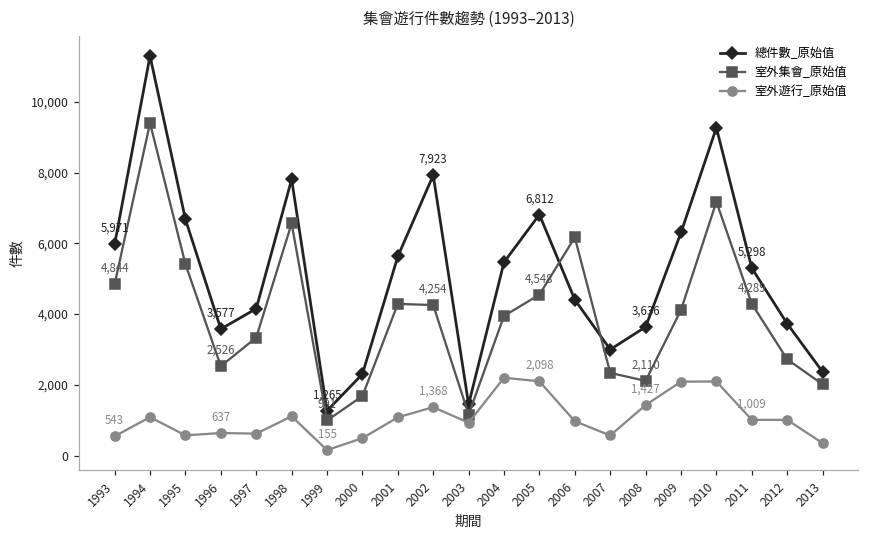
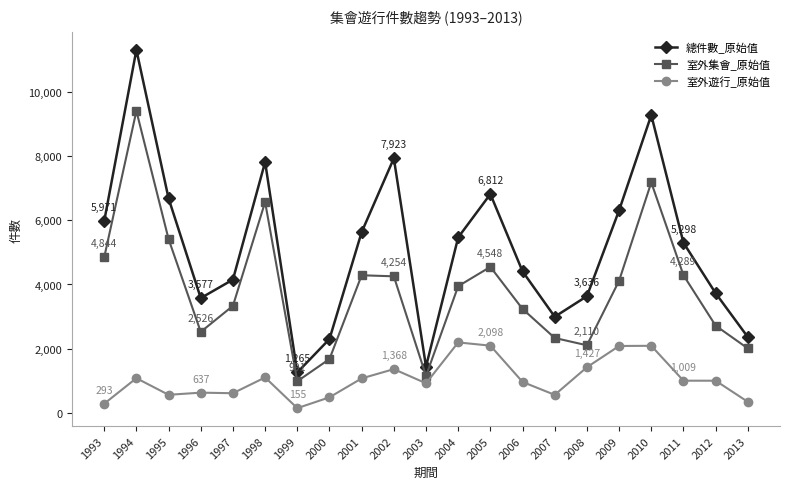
室外遊行_原始值, 1993: 543 -> 293
室外集會_原始值, 2006: 6,200 -> 3,200
